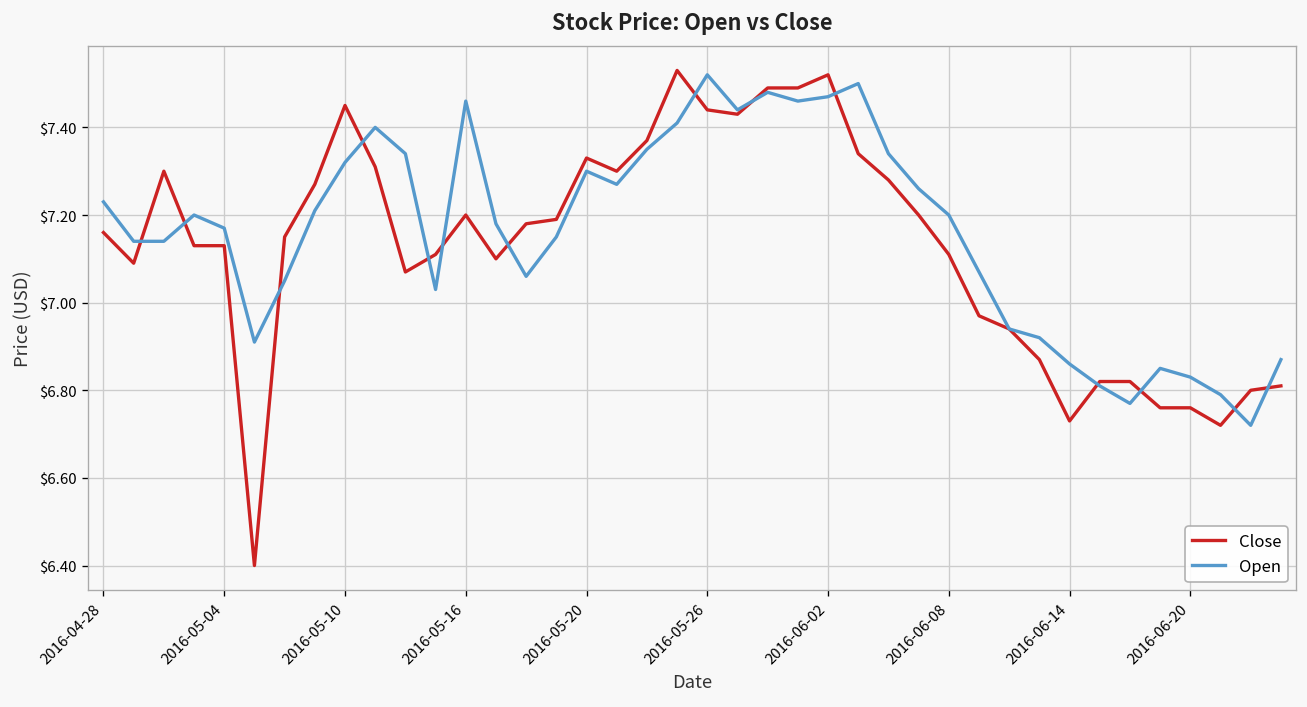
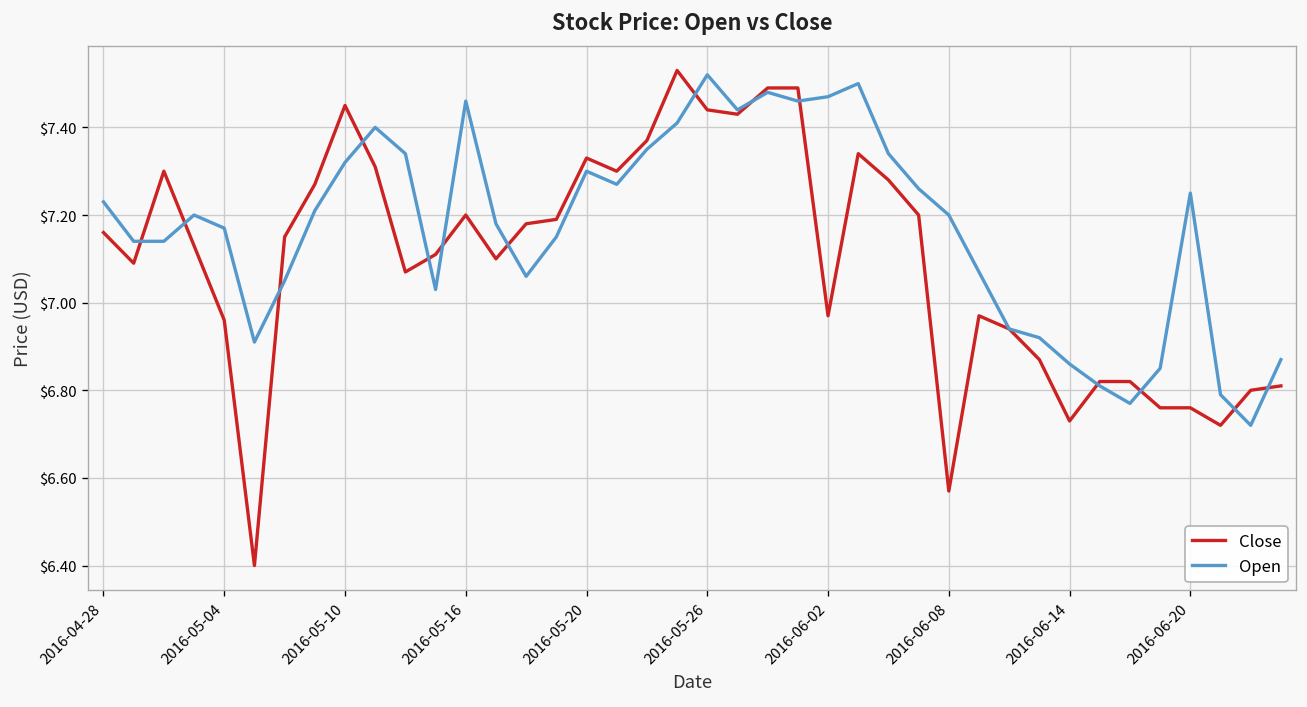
Close, 2016-05-04: $7.13 -> $6.96
Close, 2016-06-02: $7.52 -> $6.97
Close, 2016-06-08: $7.11 -> $6.57
Open, 2016-06-20: $6.83 -> $7.25
